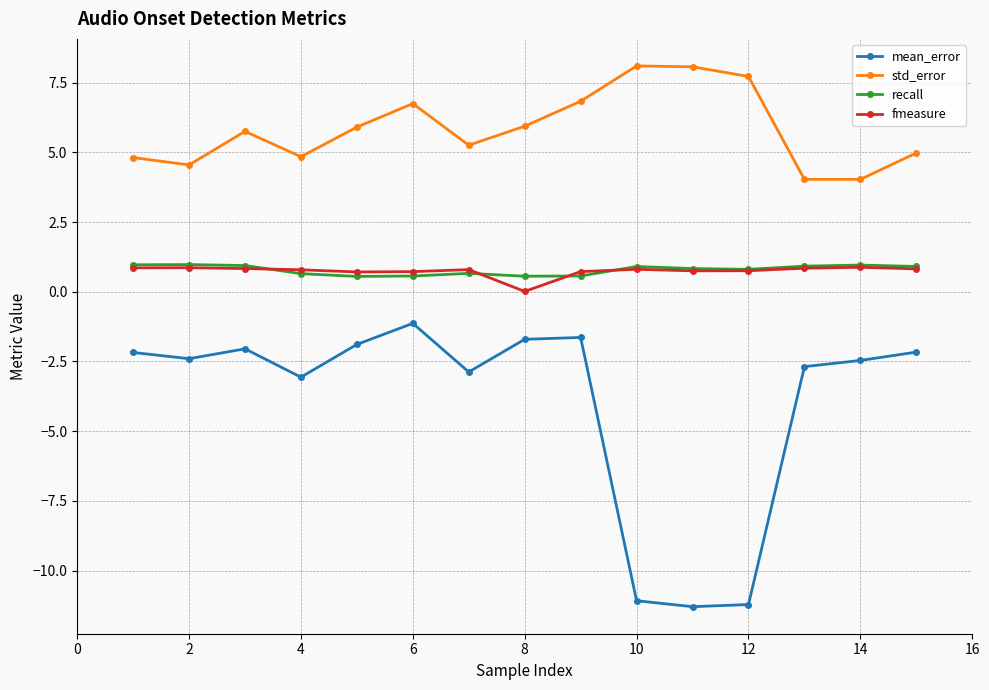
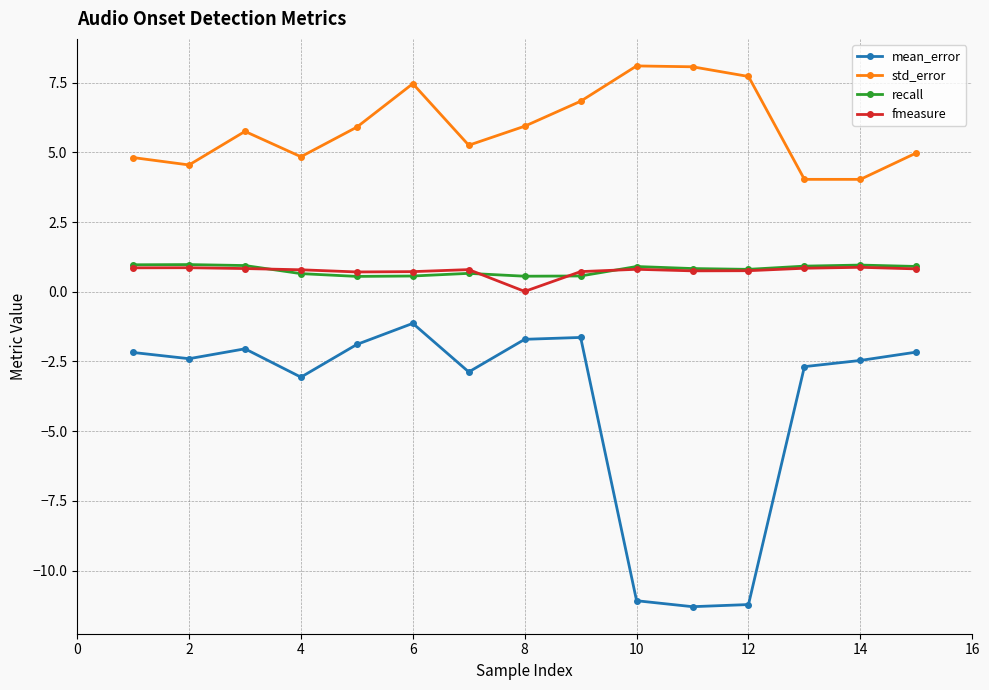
std_error, 6: 6.8 -> 7.5
